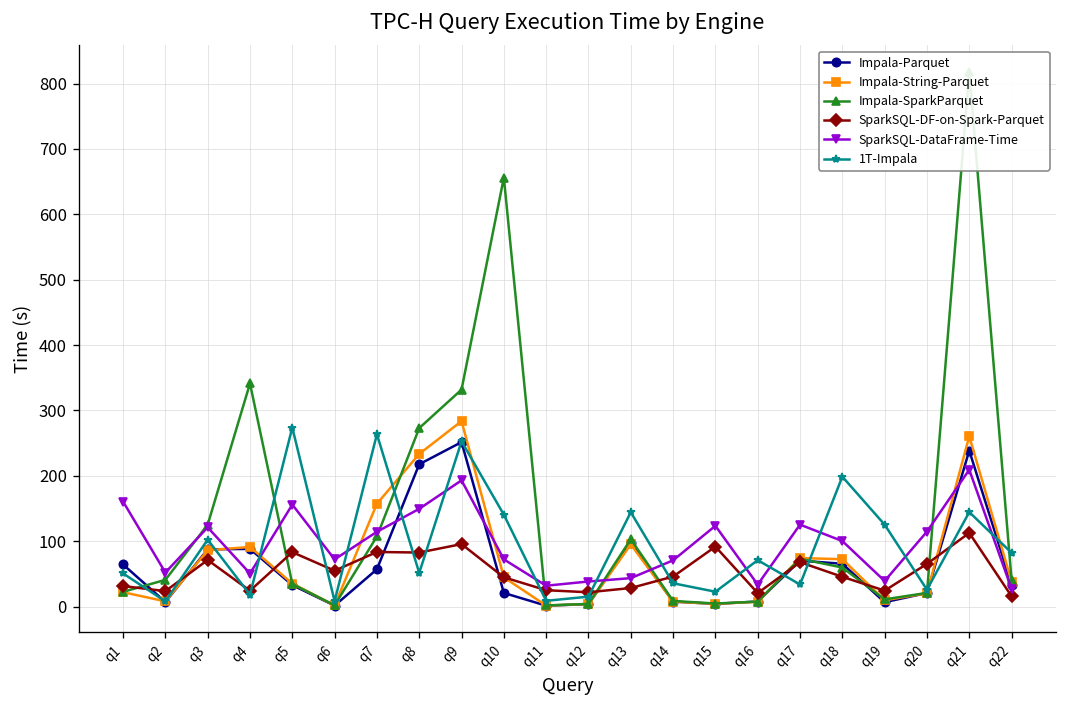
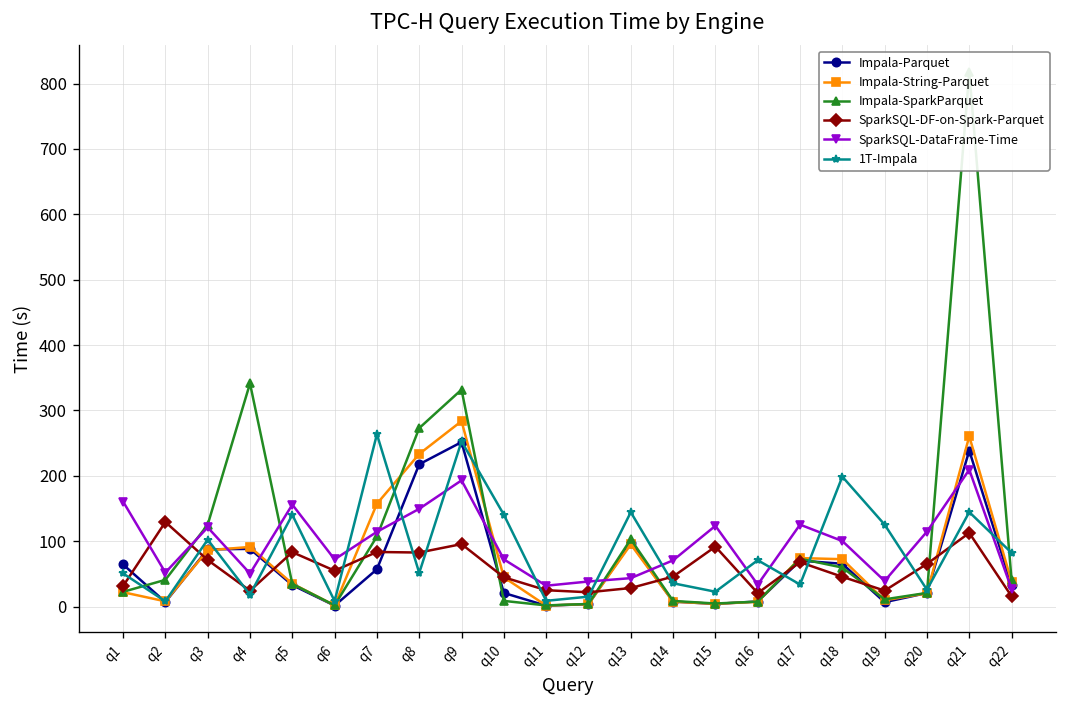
SparkSQL-DF-on-Spark-Parquet, q2: 20 -> 130
1T-Impala, q5: 270 -> 140
Impala-SparkParquet, q10: 660 -> 10
